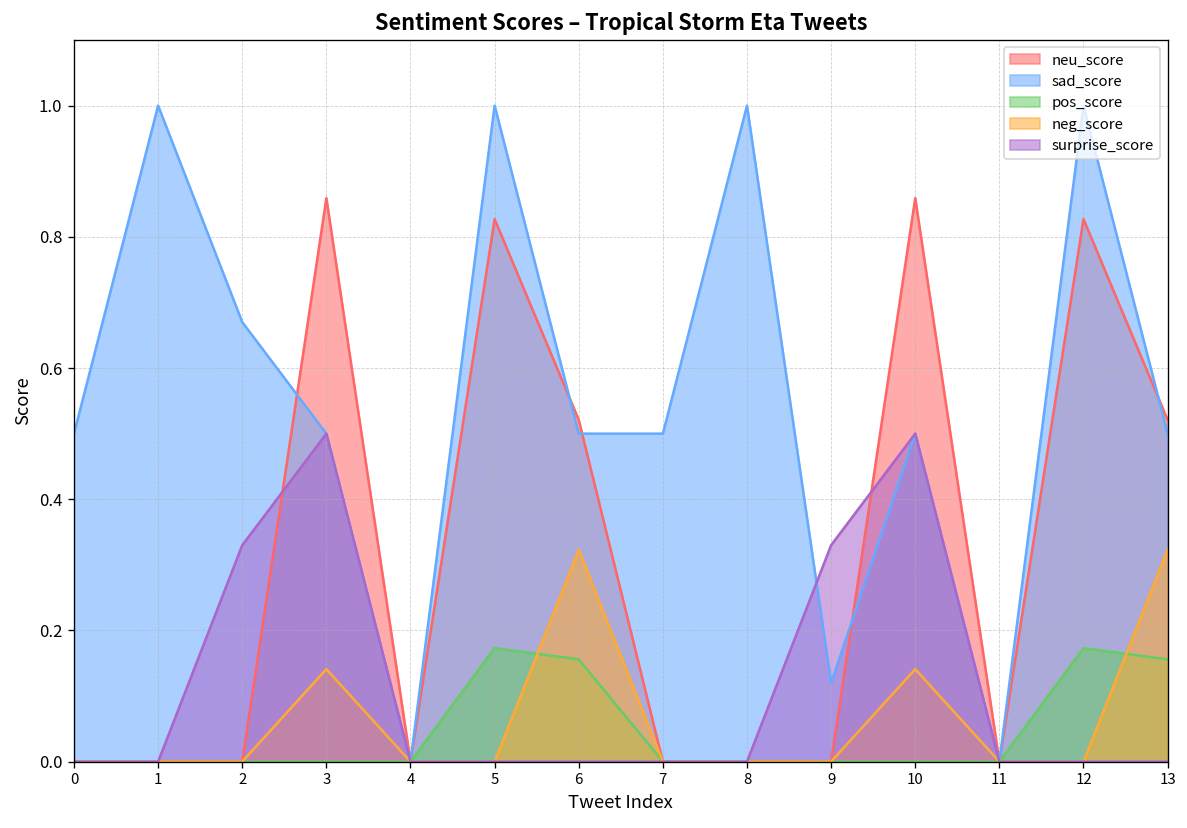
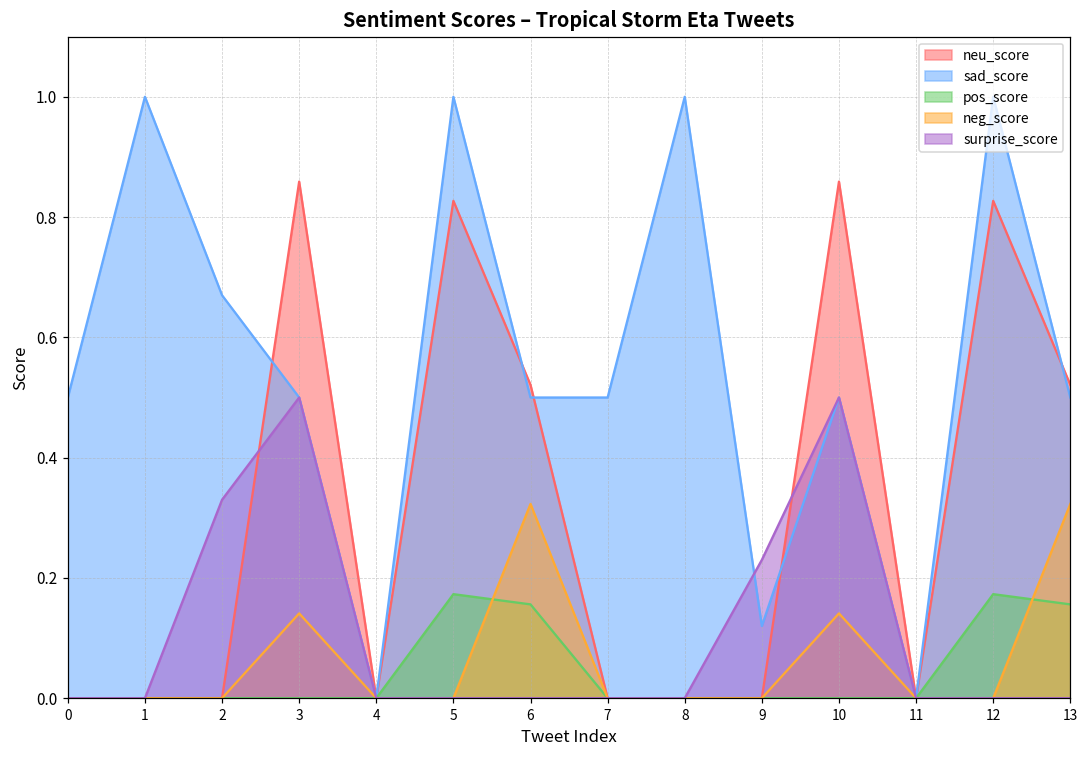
surprise_score, 9: 0.33 -> 0.23
